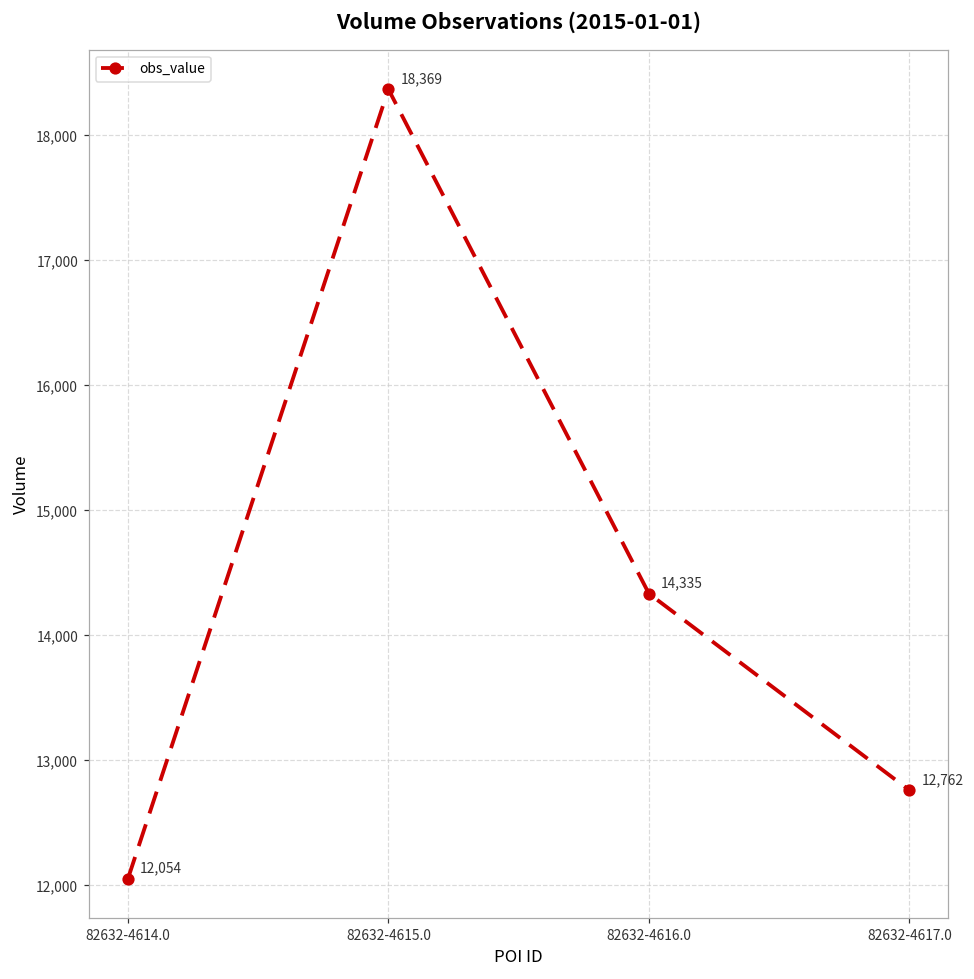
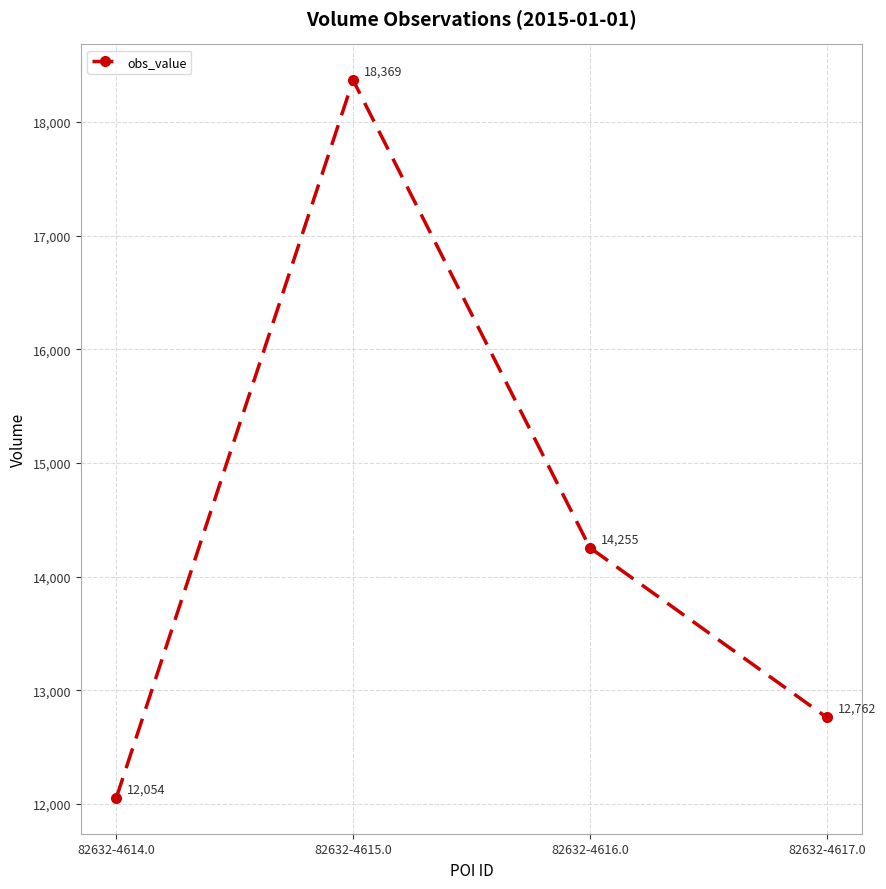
82632-4616.0: 14,335 -> 14,255
